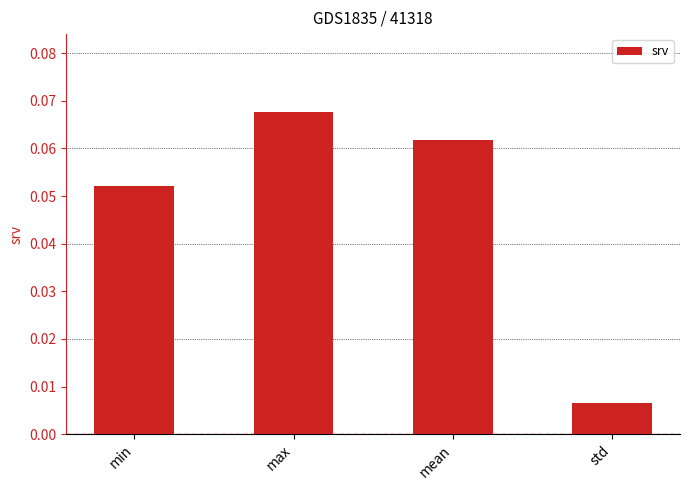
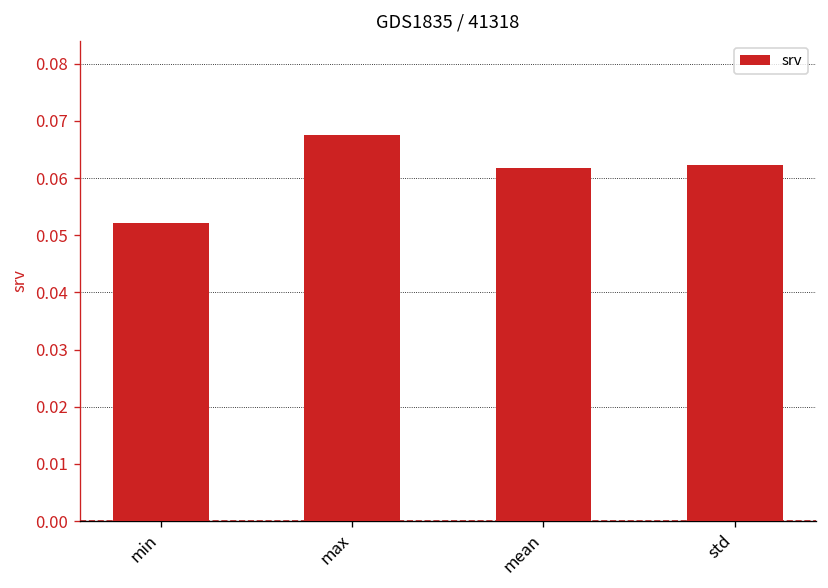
std: 0.007 -> 0.062
